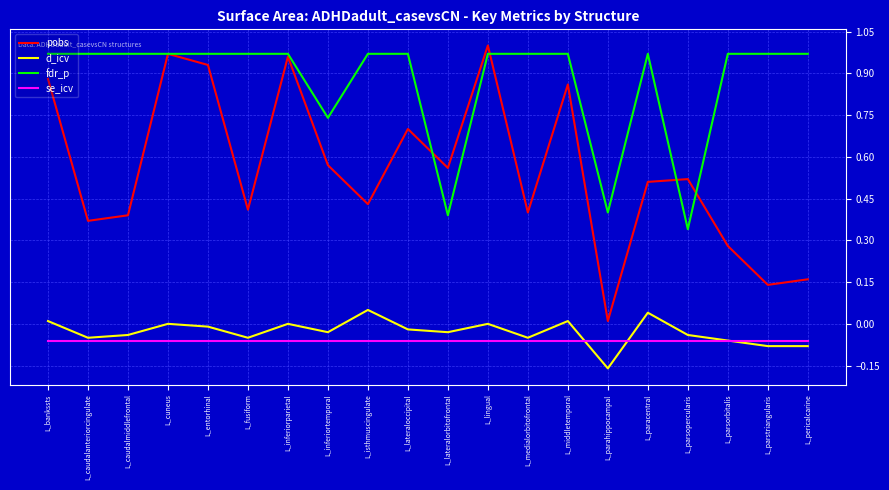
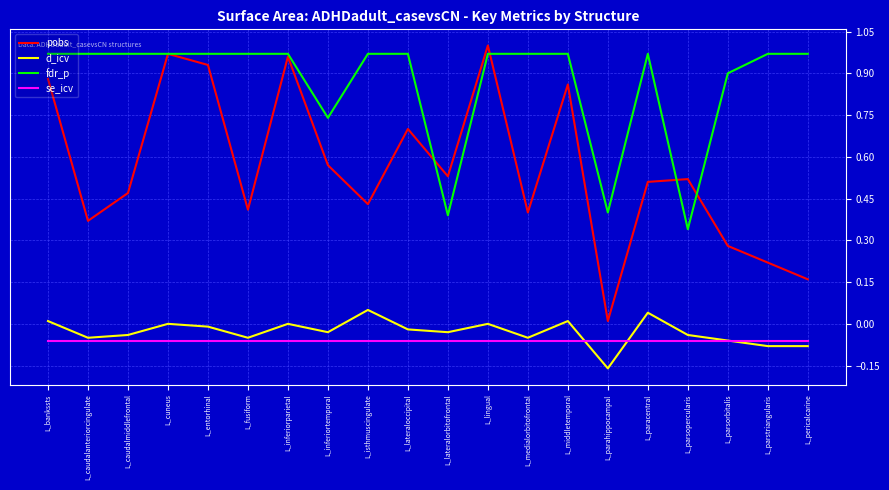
pobs, L_caudalmiddlefrontal: 0.39 -> 0.47
pobs, L_lateralorbitofrontal: 0.56 -> 0.53
fdr_p, L_parsorbitalis: 0.97 -> 0.90
pobs, L_parstriangularis: 0.14 -> 0.22
